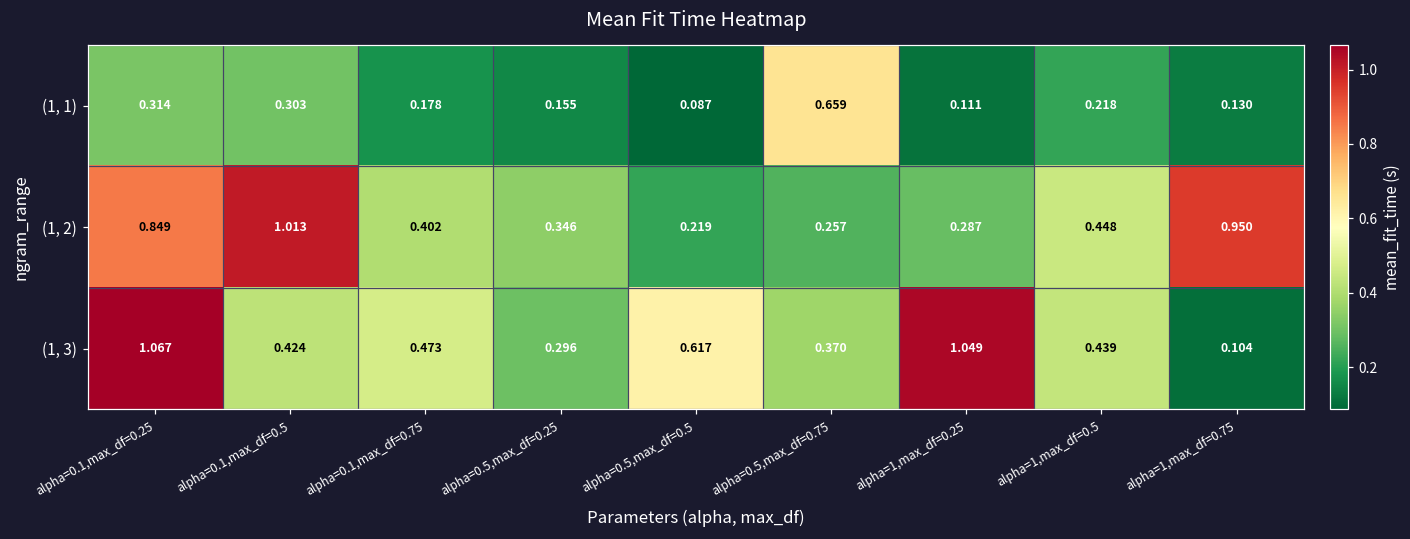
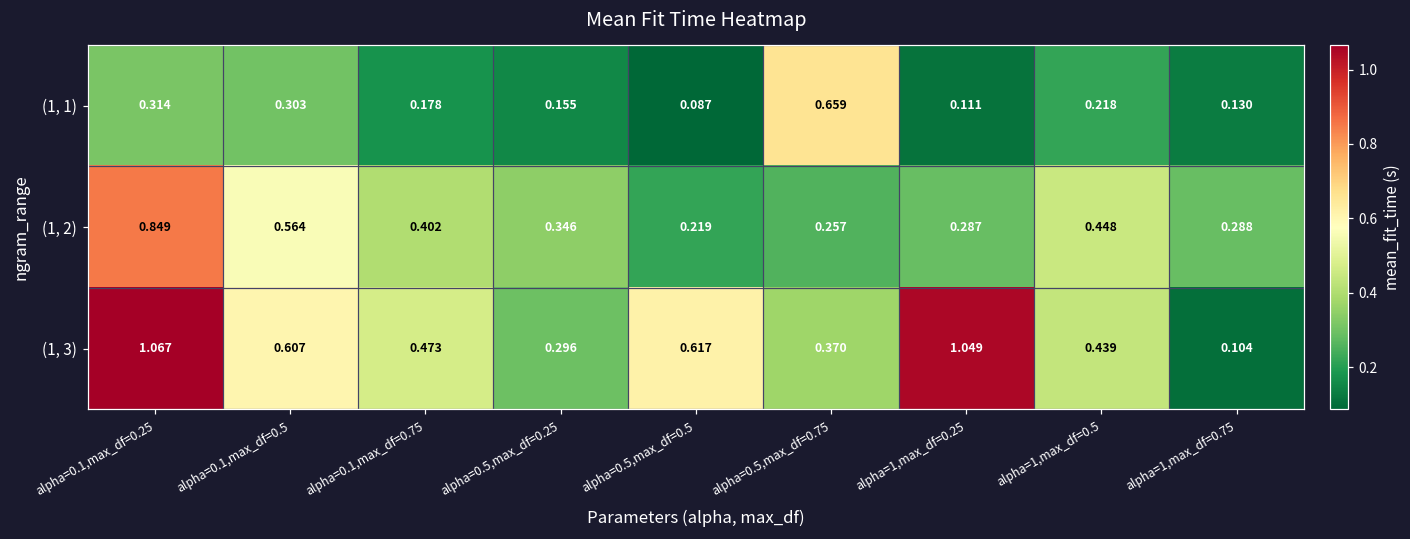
(1, 2), alpha=0.1,max_df=0.5: 1.013 -> 0.564
(1, 2), alpha=1,max_df=0.75: 0.950 -> 0.288
(1, 3), alpha=0.1,max_df=0.5: 0.424 -> 0.607
